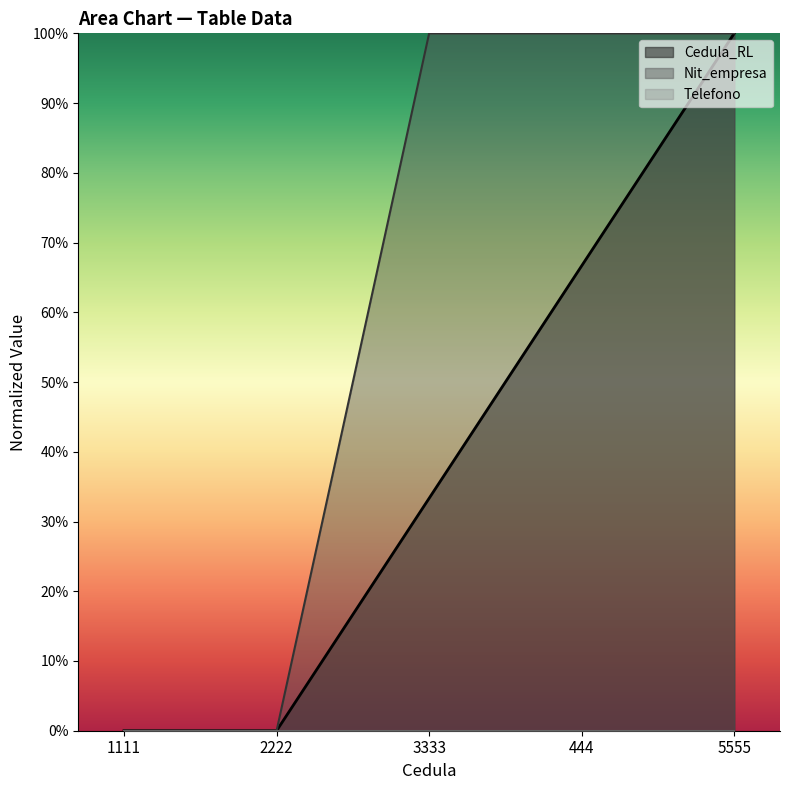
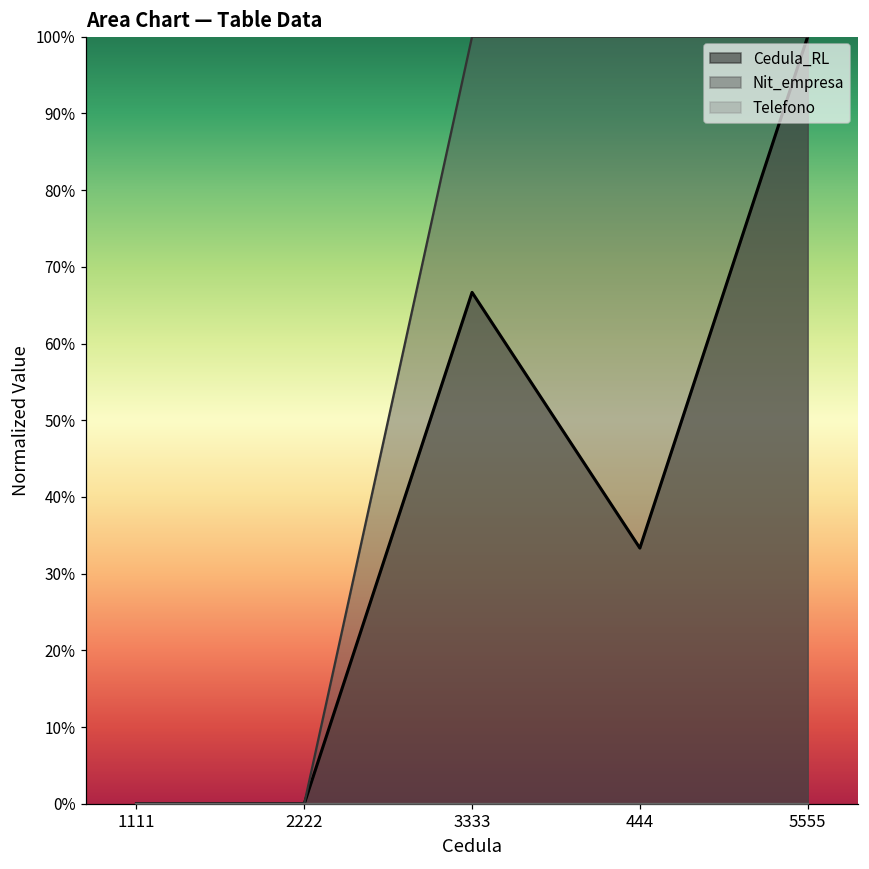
Cedula_RL, 3333: 33% -> 67%
Cedula_RL, 444: 67% -> 33%
